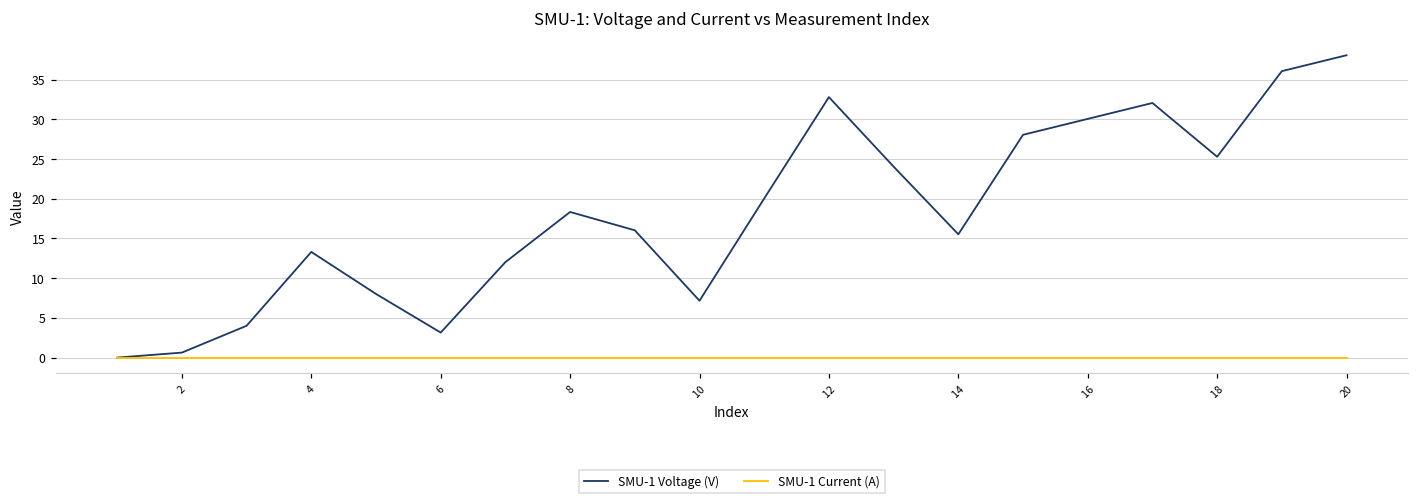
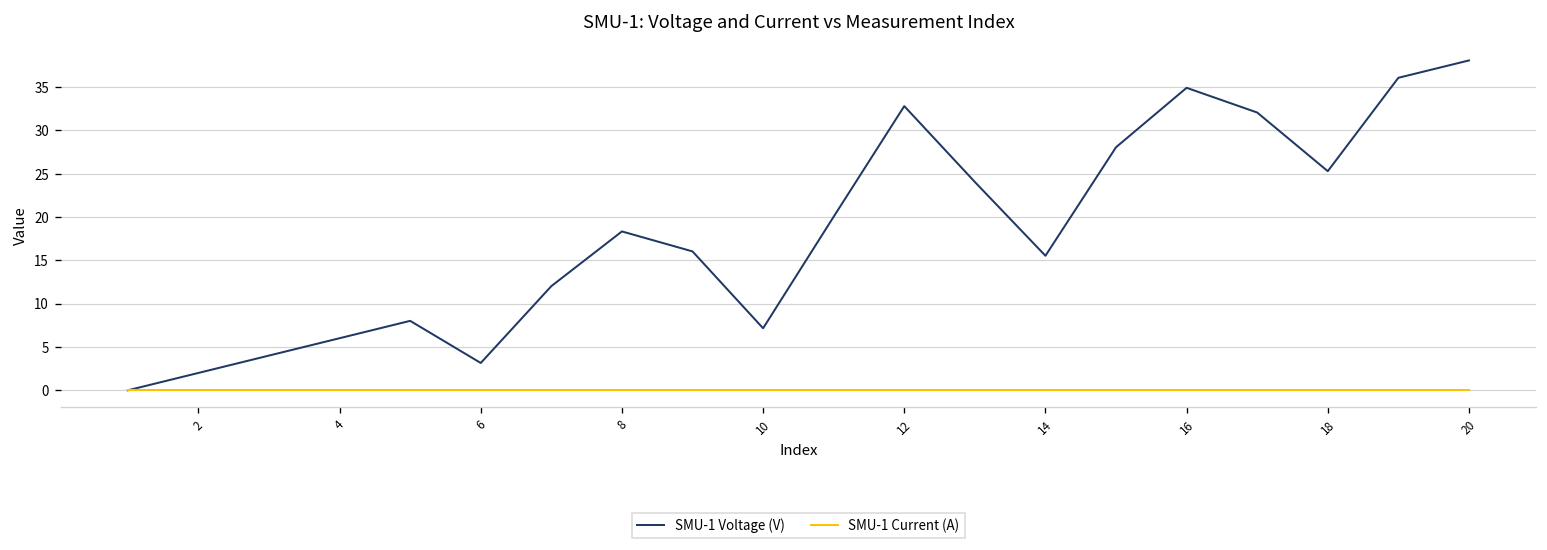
SMU-1 Voltage (V), 2: 1 -> 2
SMU-1 Voltage (V), 4: 13 -> 6
SMU-1 Voltage (V), 16: 30 -> 35
